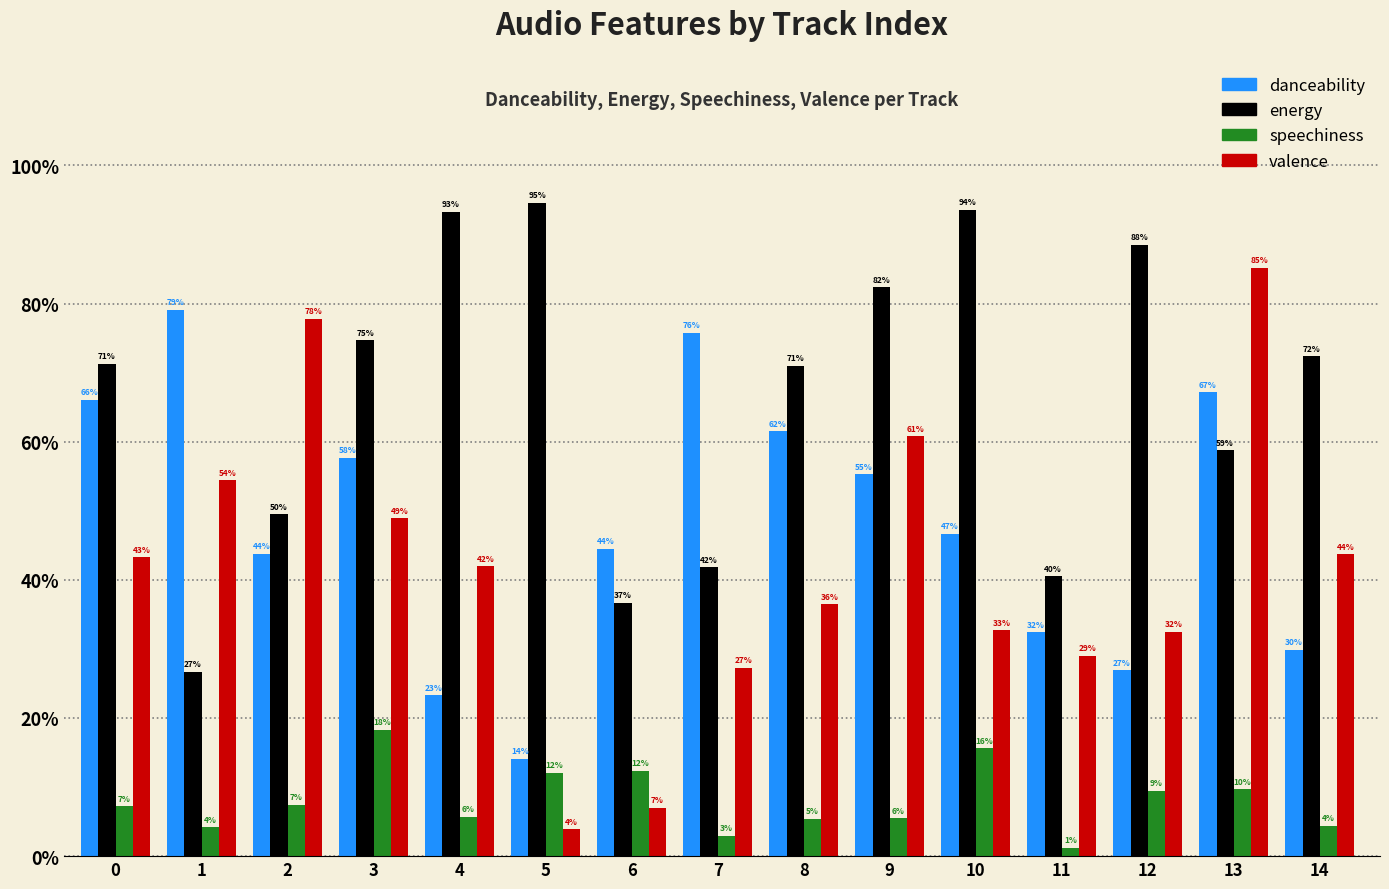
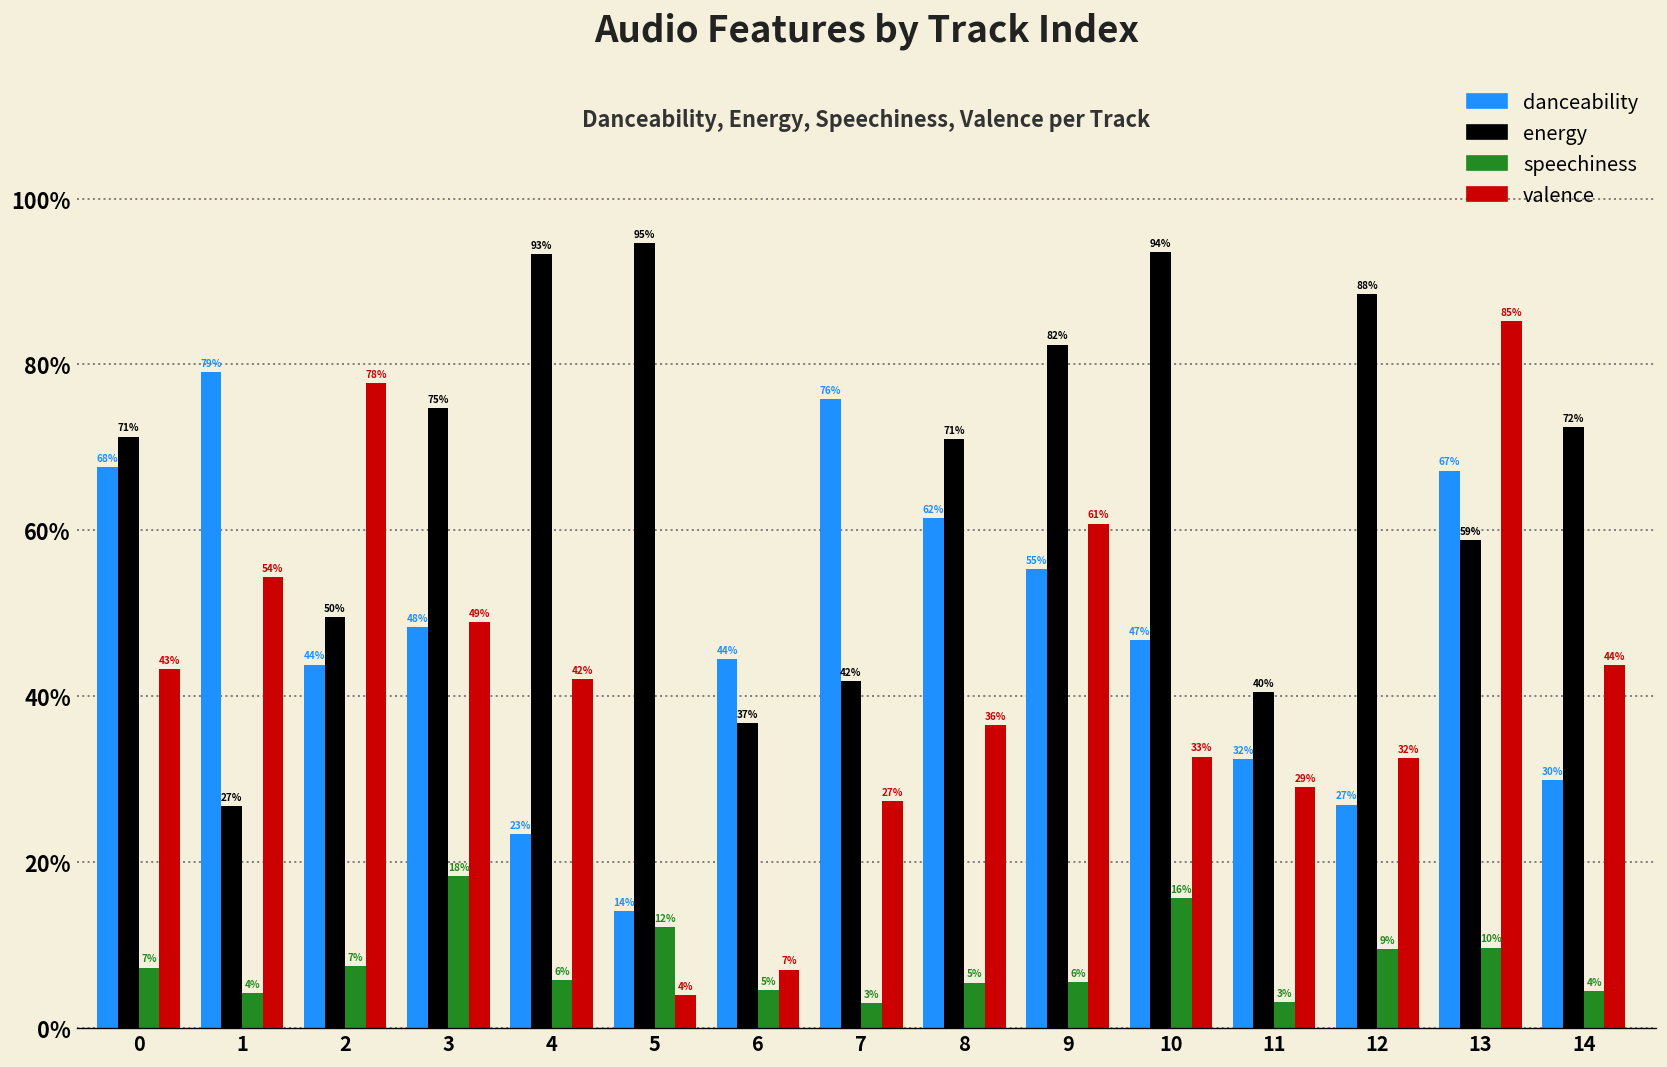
danceability, 0: 66% -> 68%
danceability, 3: 58% -> 48%
speechiness, 6: 12% -> 5%
speechiness, 11: 1% -> 3%
